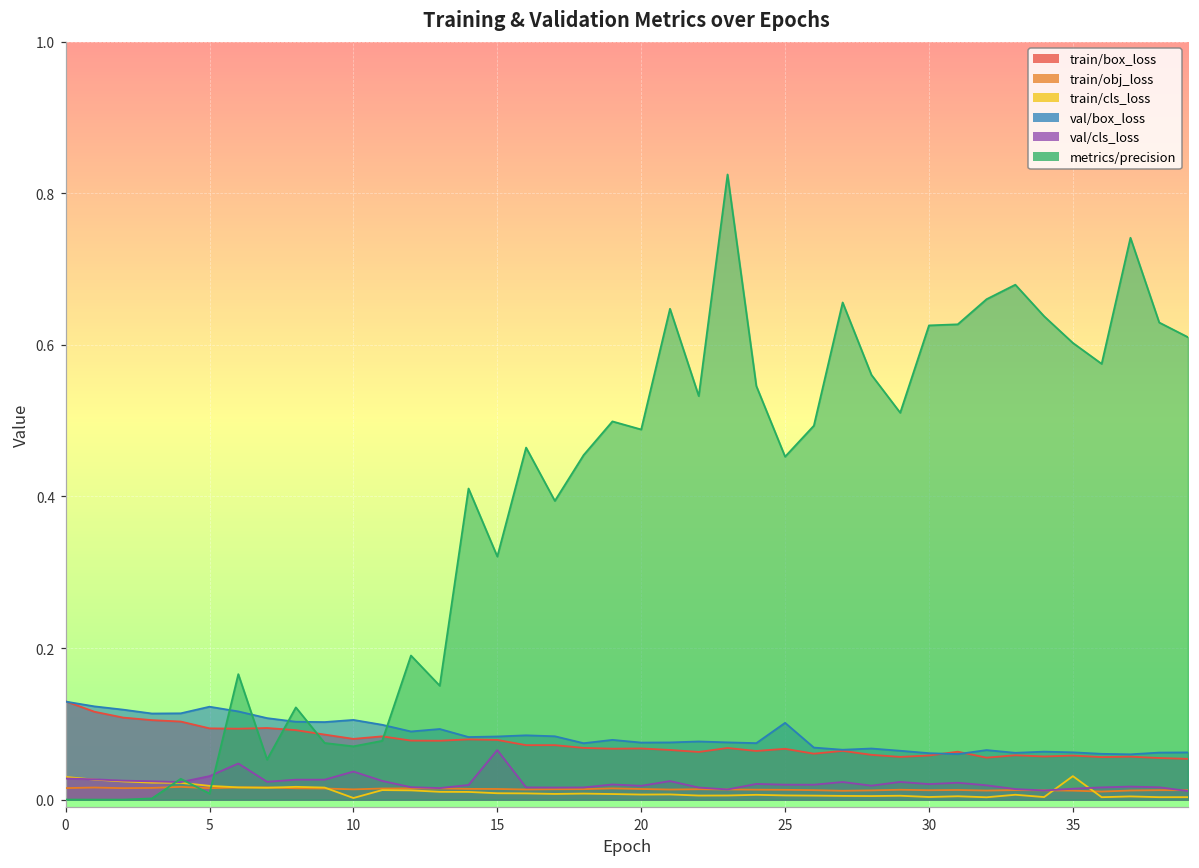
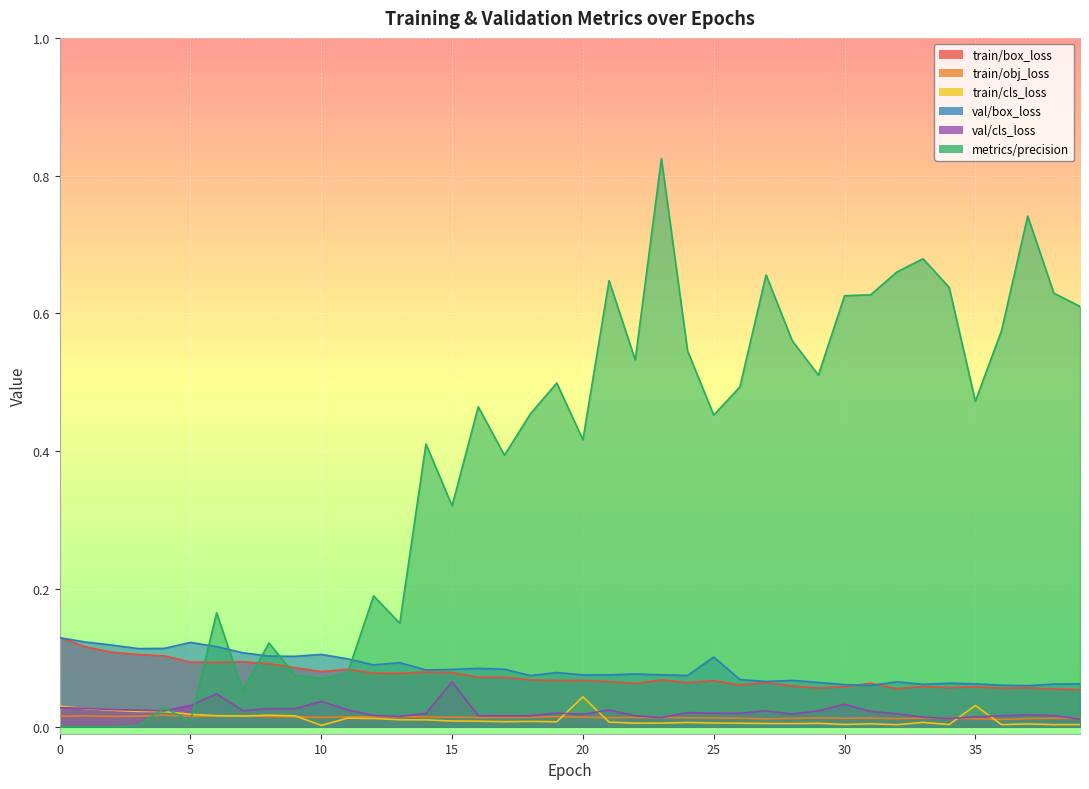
train/cls_loss, 20: 0.01 -> 0.04
metrics/precision, 20: 0.49 -> 0.42
val/cls_loss, 30: 0.02 -> 0.03
metrics/precision, 35: 0.60 -> 0.47
